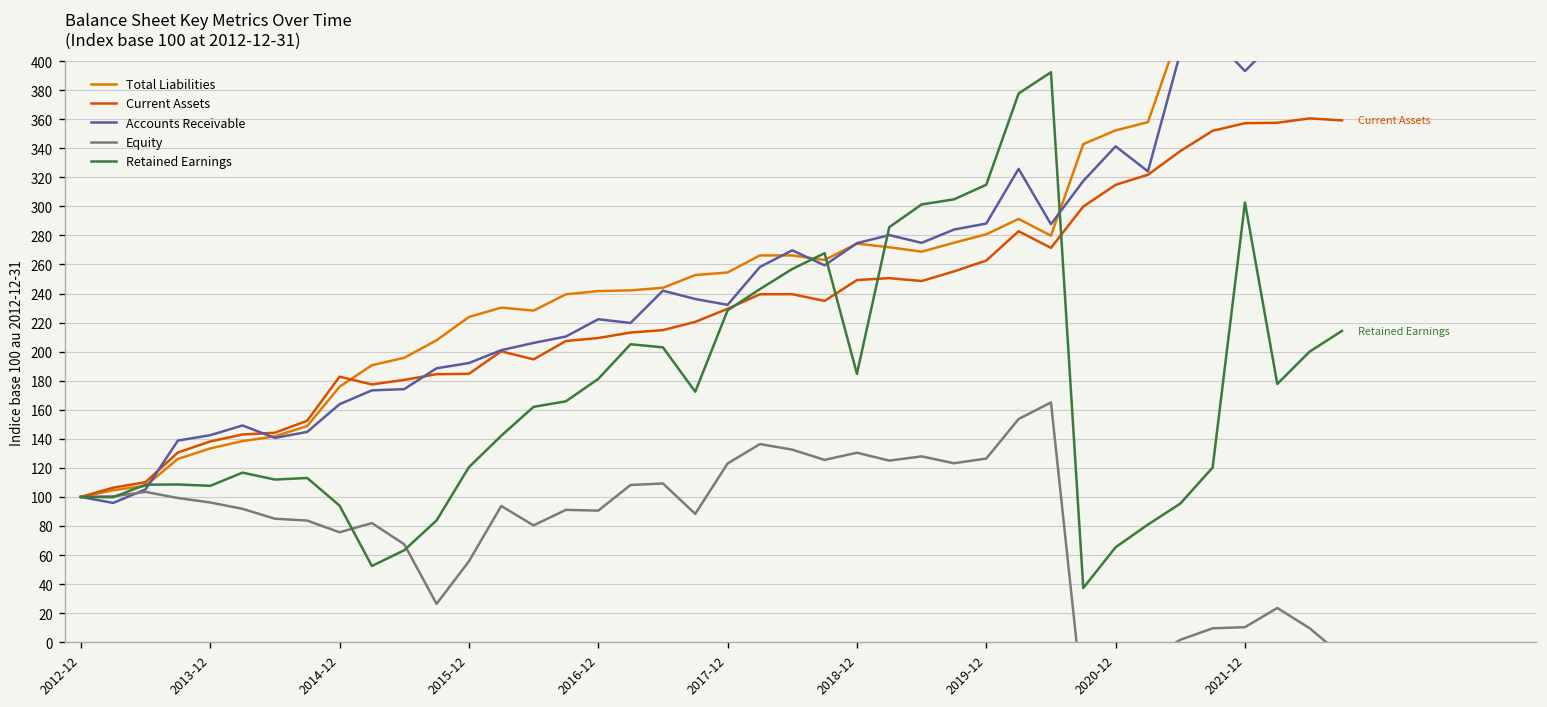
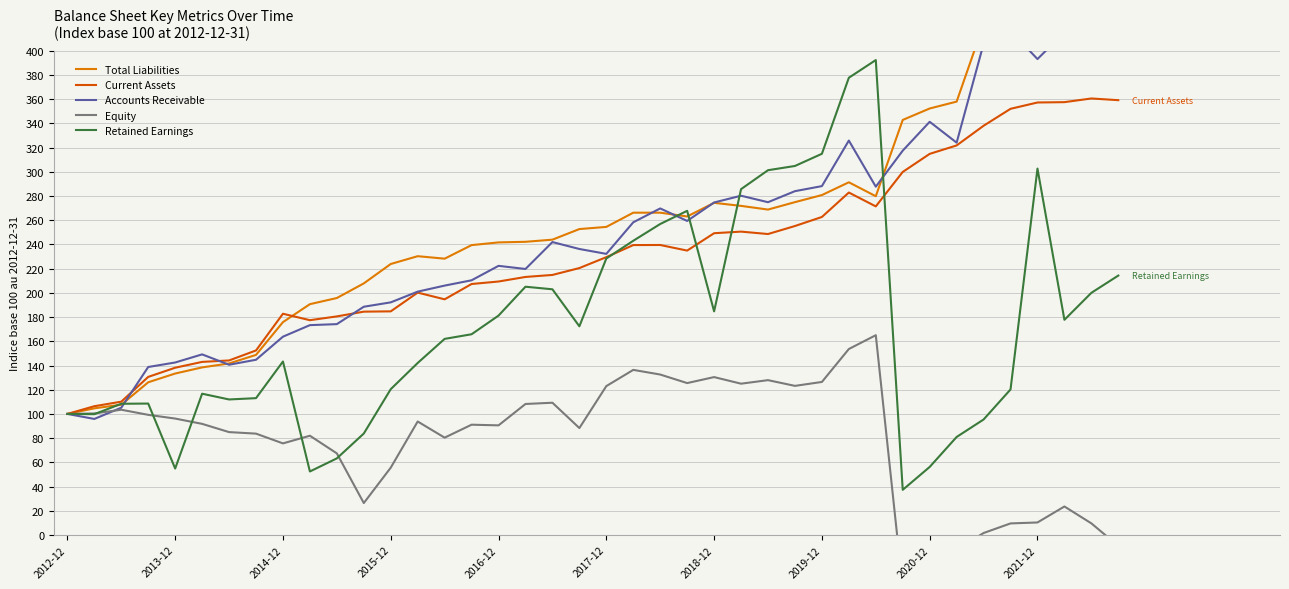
Retained Earnings, 2013-12: 108 -> 55
Retained Earnings, 2014-12: 94 -> 143
Retained Earnings, 2020-12: 65 -> 56
